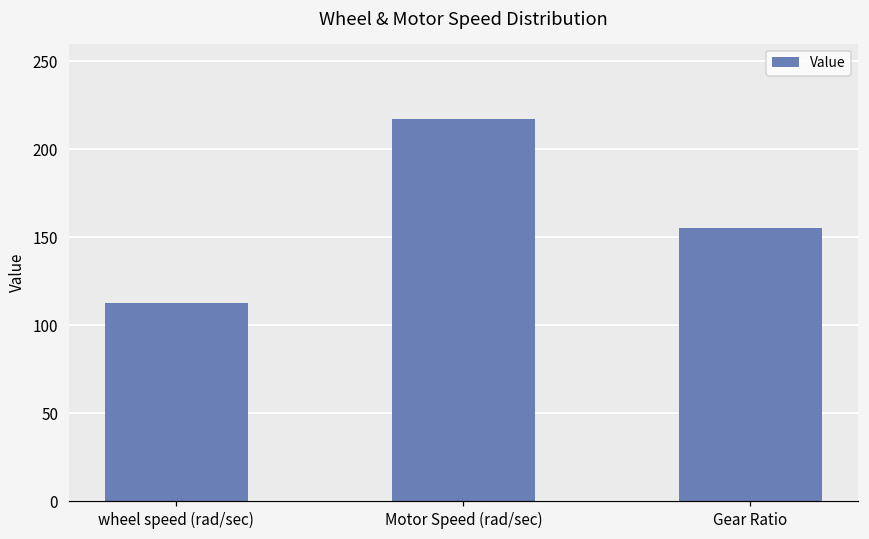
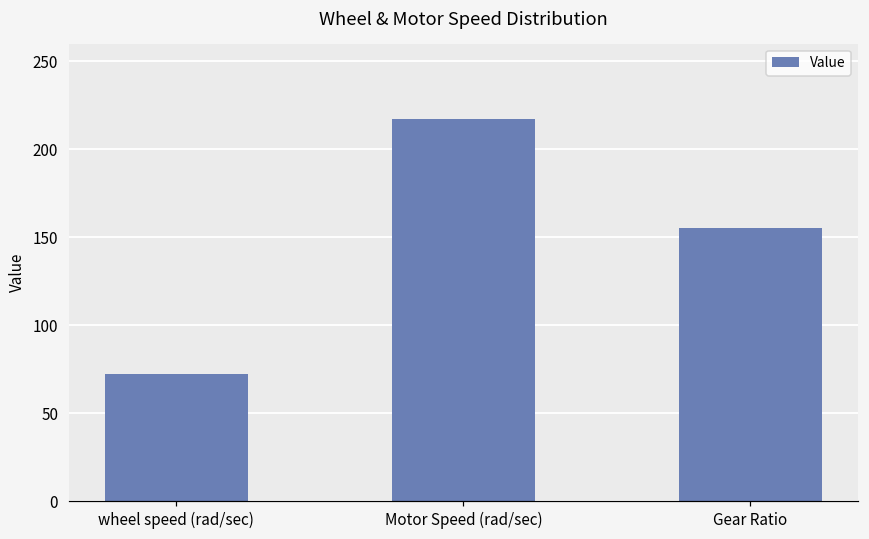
wheel speed (rad/sec): 113 -> 72
